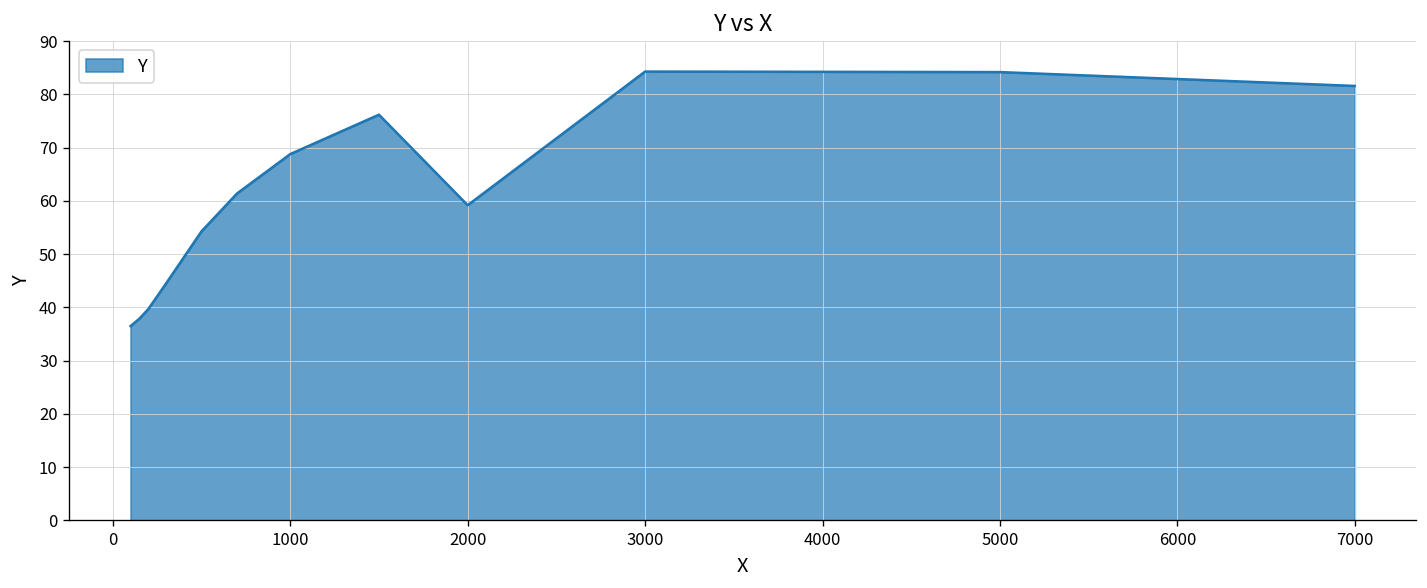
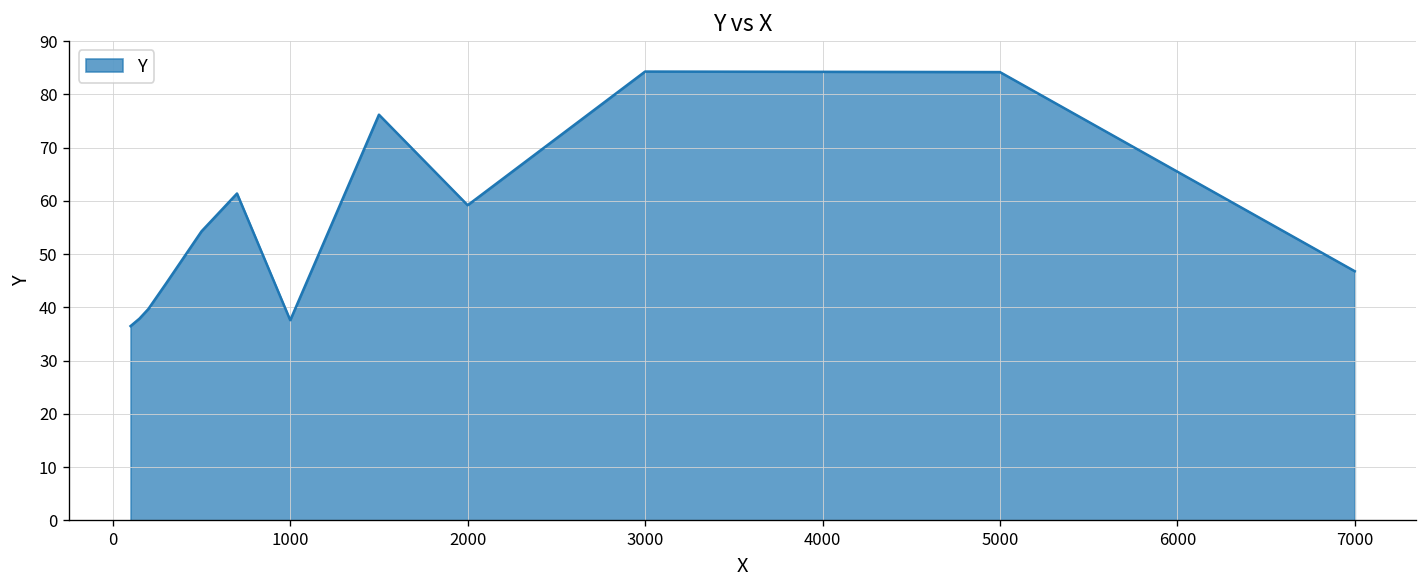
1000: 69 -> 38
7000: 82 -> 47
